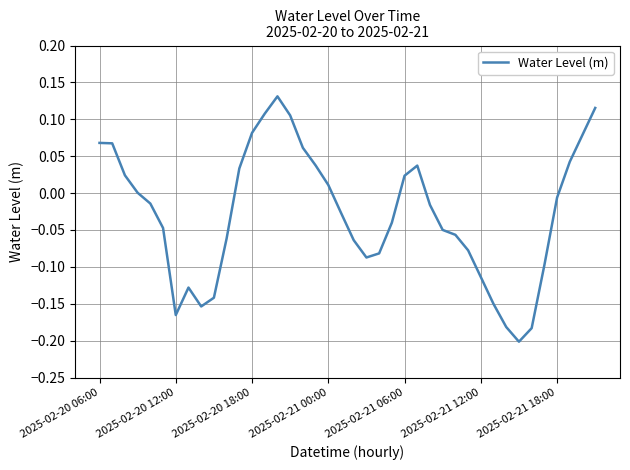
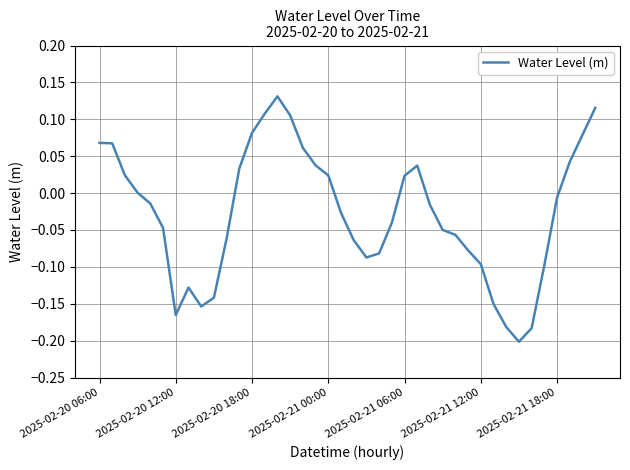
2025-02-21 00:00: 0.01 -> 0.02
2025-02-21 12:00: -0.11 -> -0.10
